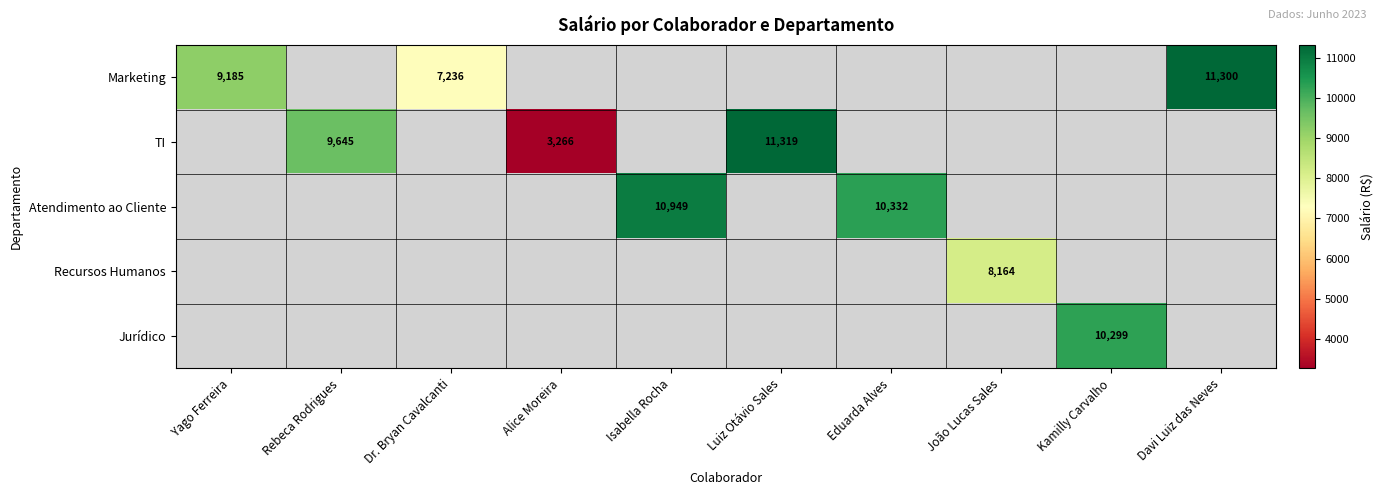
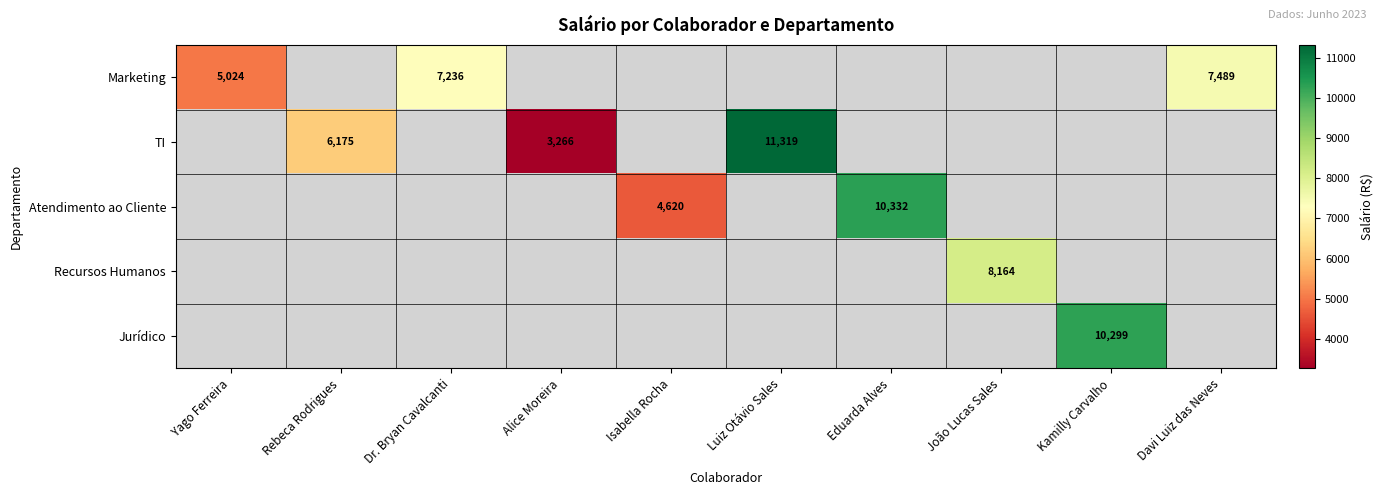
Marketing, Yago Ferreira: 9,185 -> 5,024
Marketing, Davi Luiz das Neves: 11,300 -> 7,489
TI, Rebeca Rodrigues: 9,645 -> 6,175
Atendimento ao Cliente, Isabella Rocha: 10,949 -> 4,620
